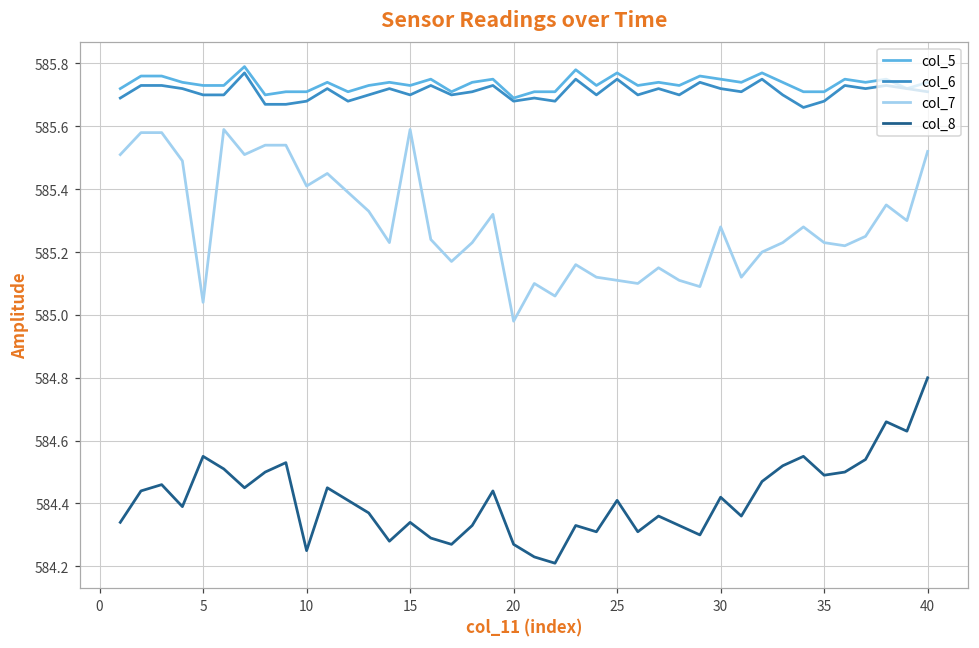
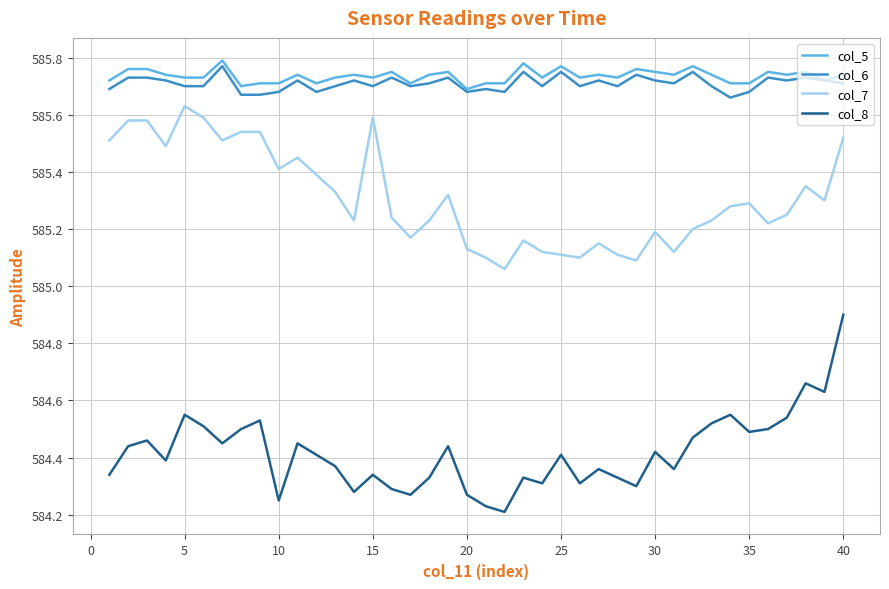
col_7, 5: 585.04 -> 585.63
col_7, 20: 584.98 -> 585.13
col_7, 30: 585.28 -> 585.19
col_7, 35: 585.23 -> 585.29
col_8, 40: 584.8 -> 584.9
